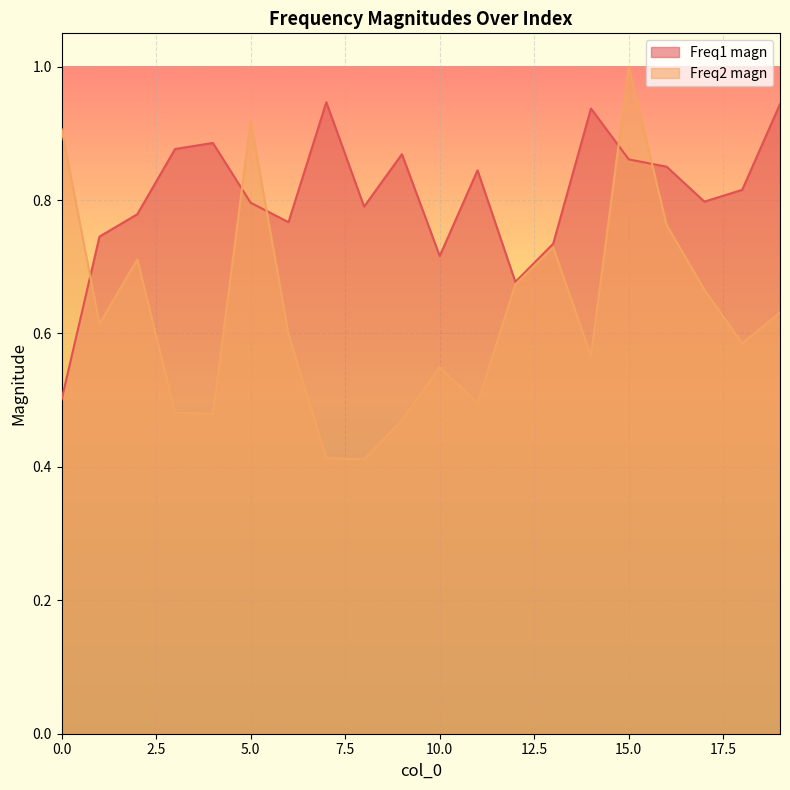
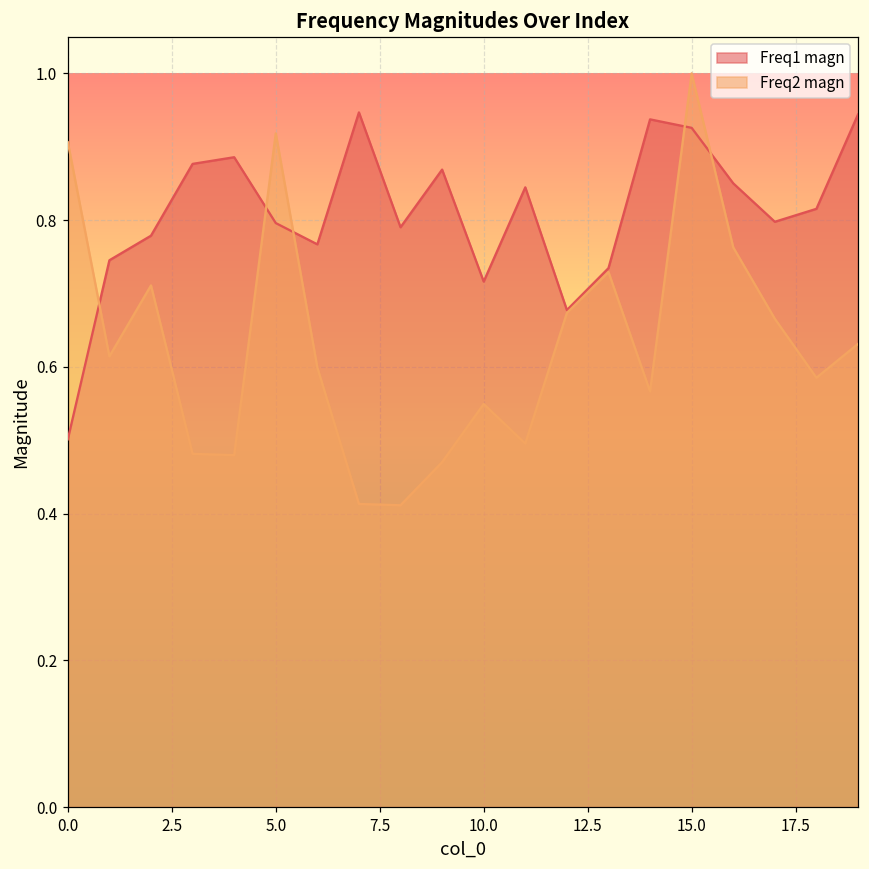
Freq1 magn, 15.0: 0.86 -> 0.93
